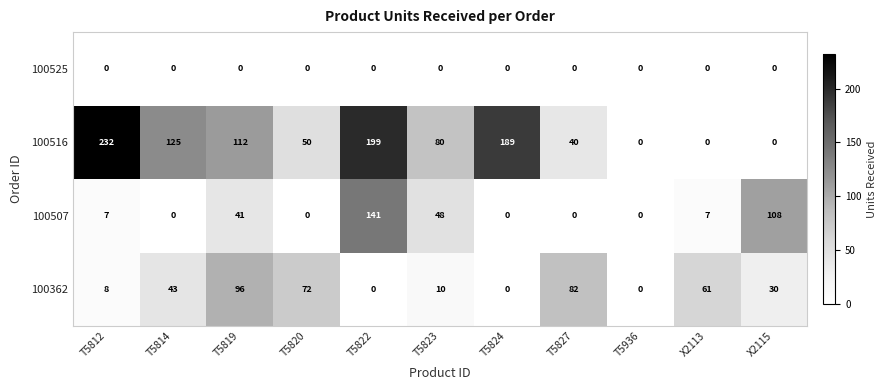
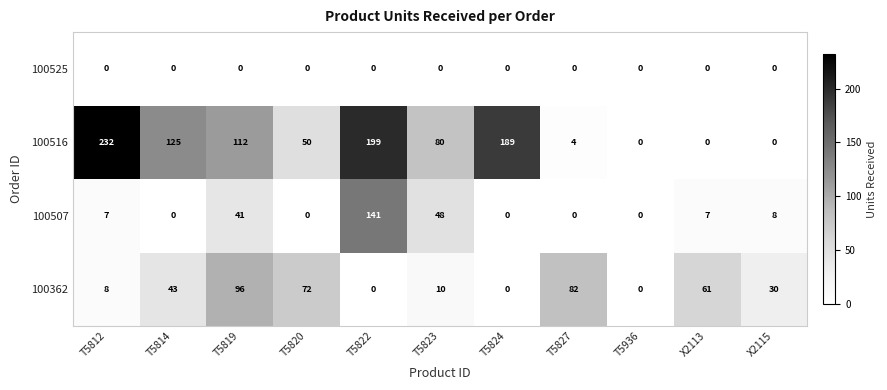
100516, T5827: 40 -> 4
100507, X2115: 108 -> 8
